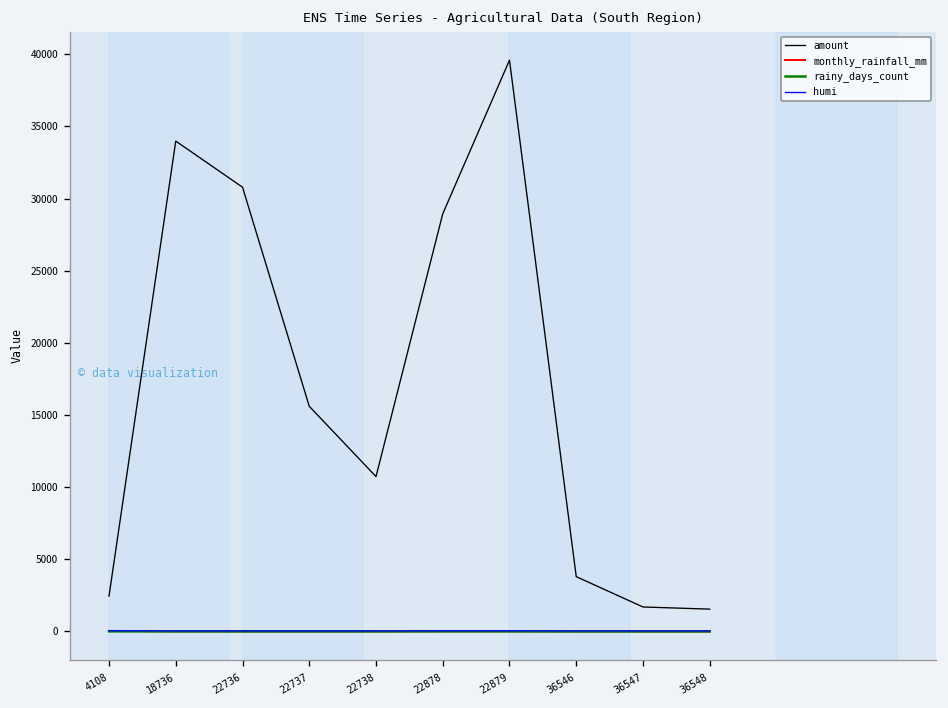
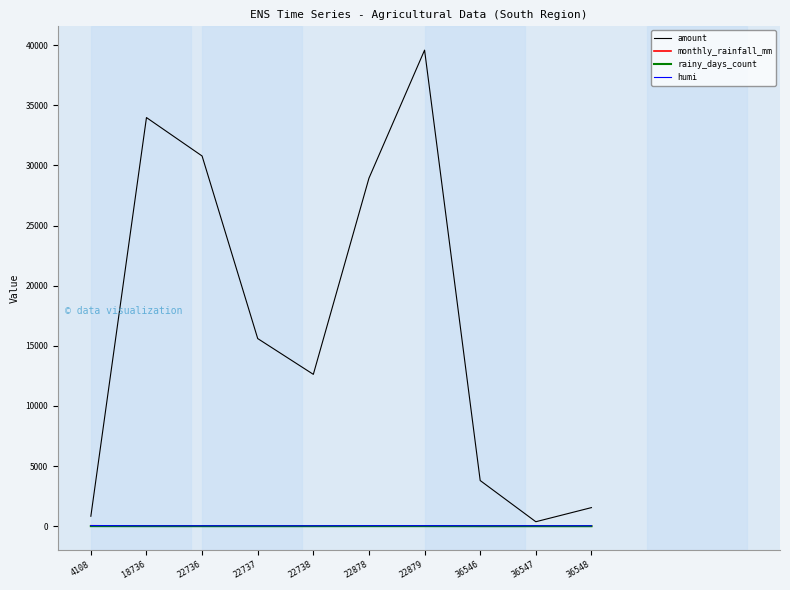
amount, 4108: 2500 -> 800
amount, 22738: 10700 -> 12600
amount, 36547: 1700 -> 400
